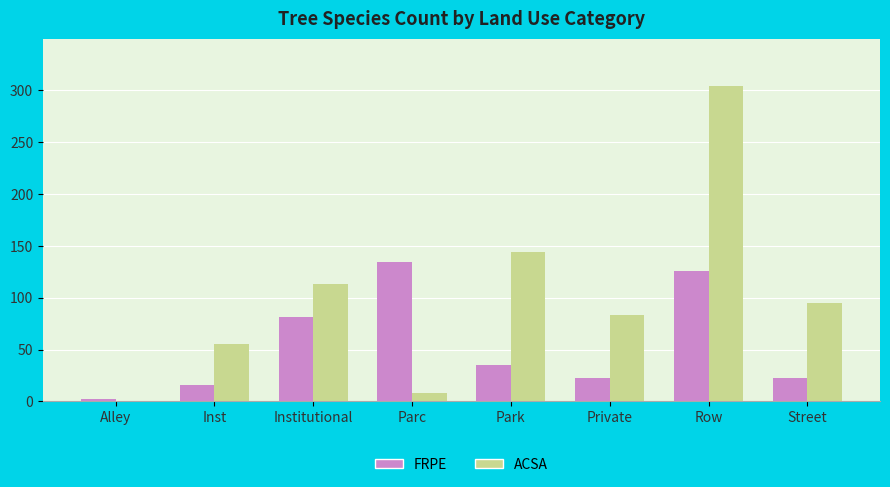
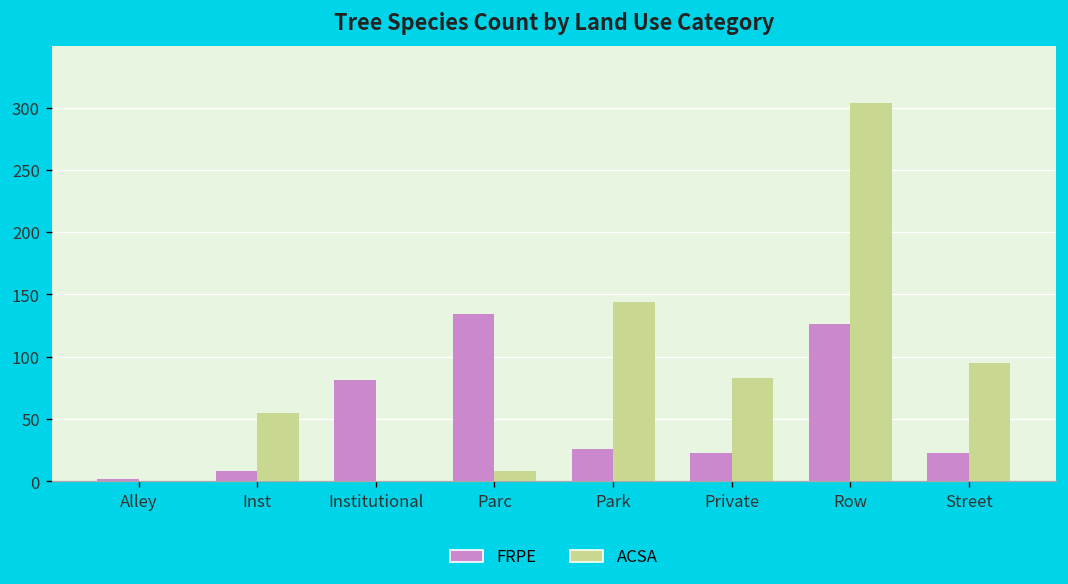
FRPE, Inst: 16 -> 8
ACSA, Institutional: 113 -> 0
FRPE, Park: 35 -> 26
